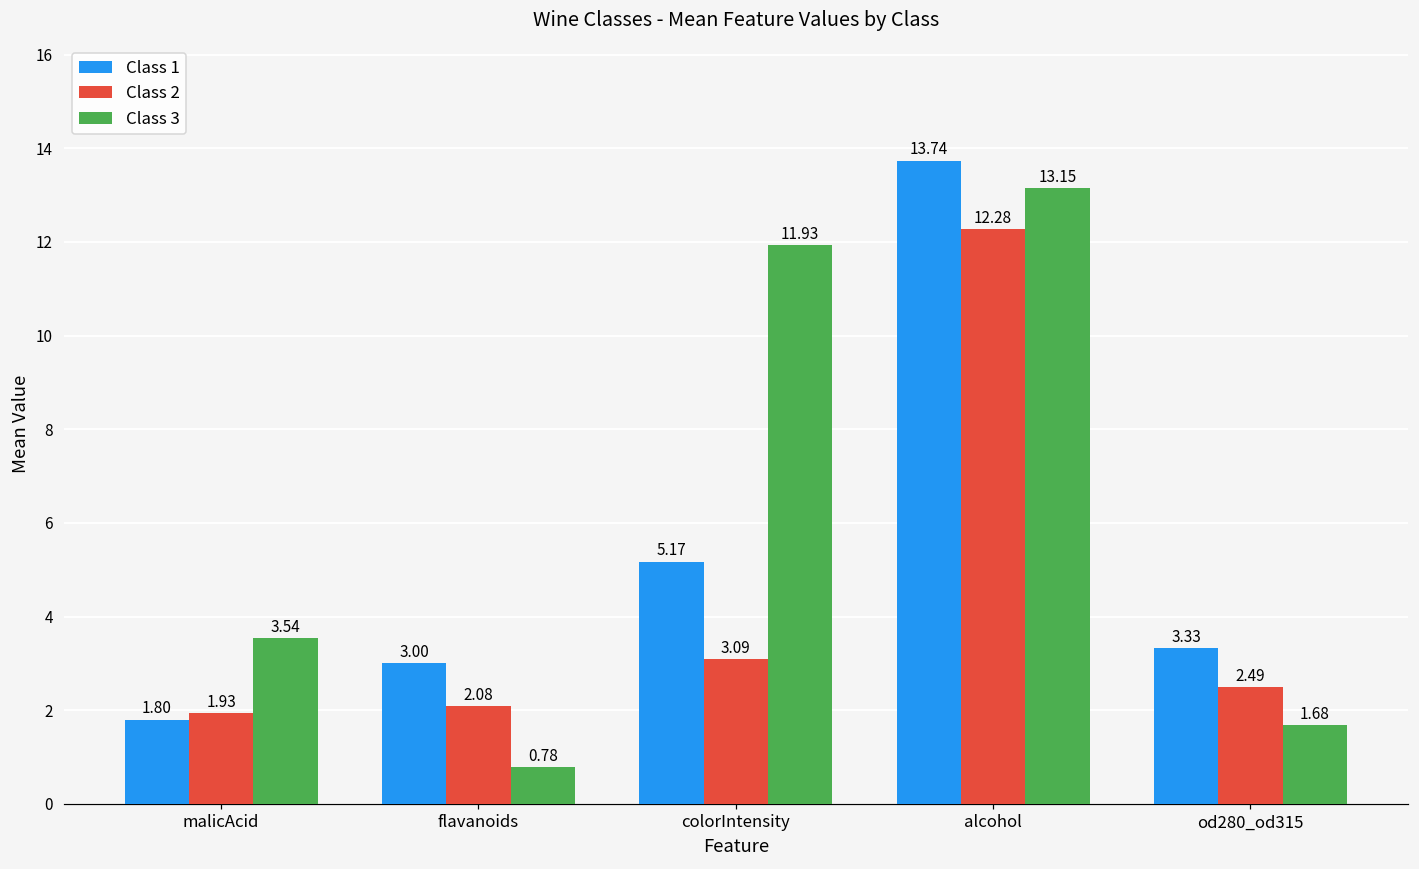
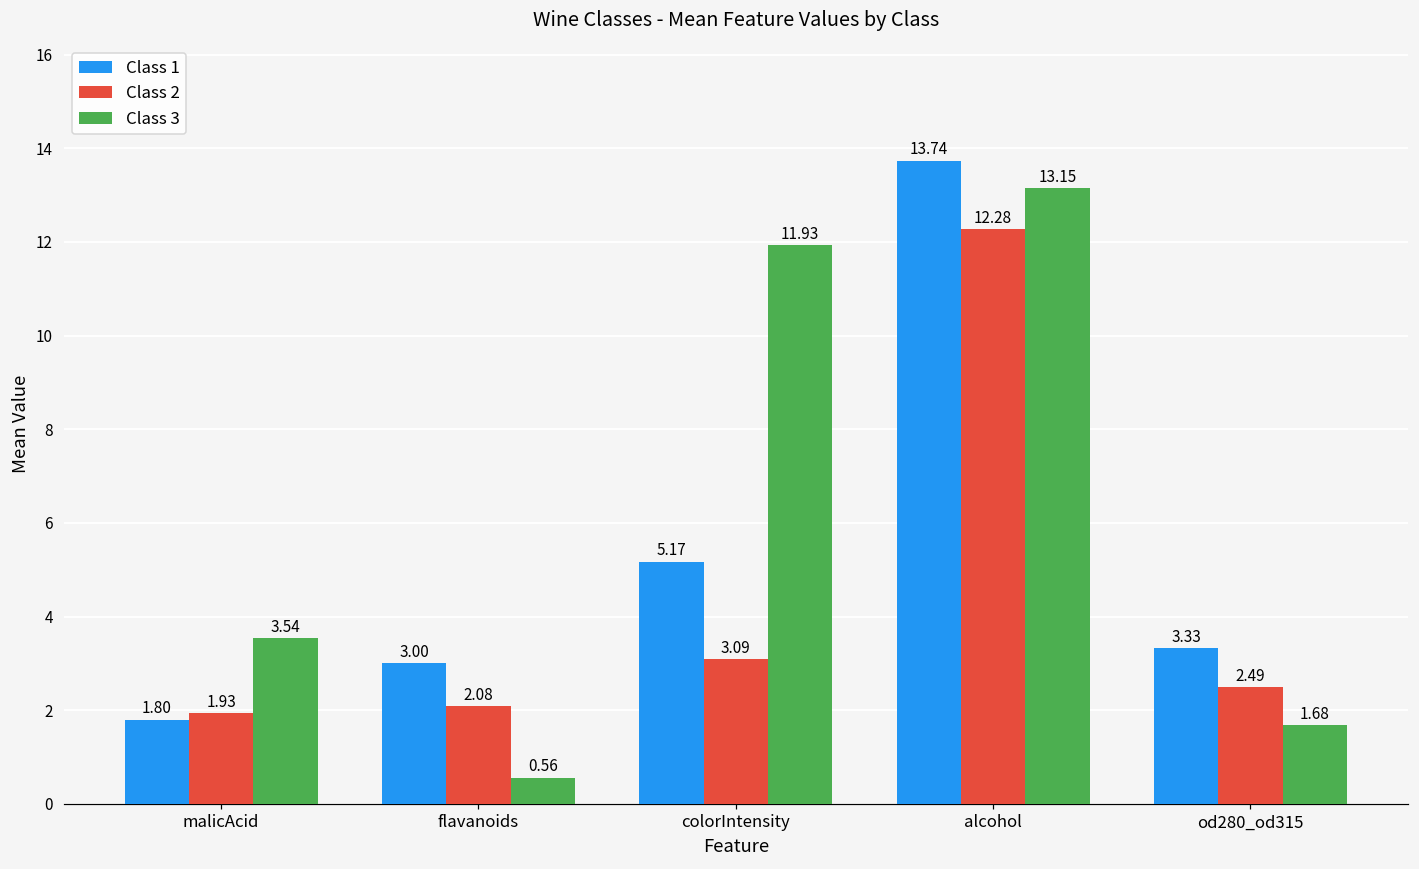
Class 3, flavanoids: 0.78 -> 0.56
